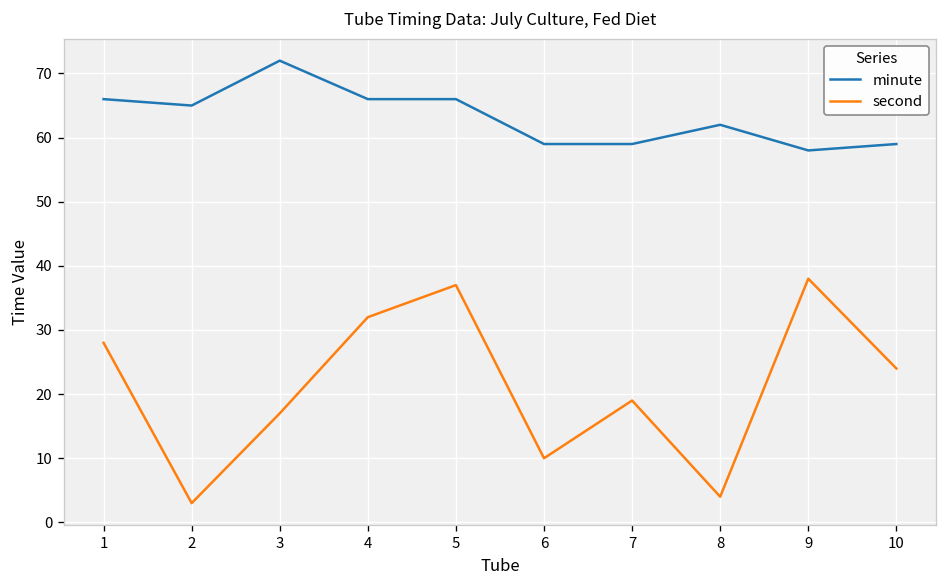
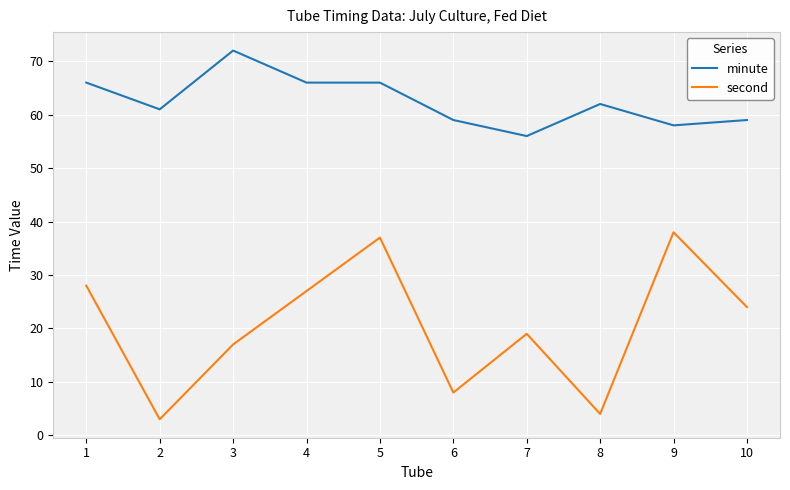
minute, 2: 65 -> 61
second, 4: 32 -> 27
second, 6: 10 -> 8
minute, 7: 59 -> 56
